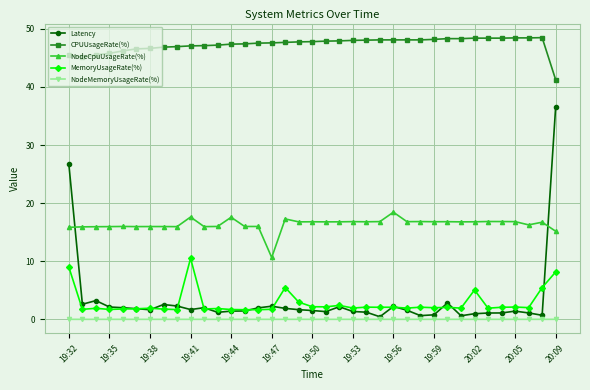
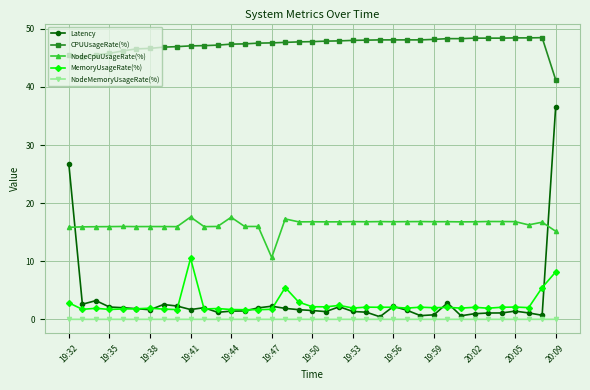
MemoryUsageRate(%), 19:32: 9 -> 3
NodeCpuUsageRate(%), 19:56: 18 -> 17
MemoryUsageRate(%), 20:02: 5 -> 2
